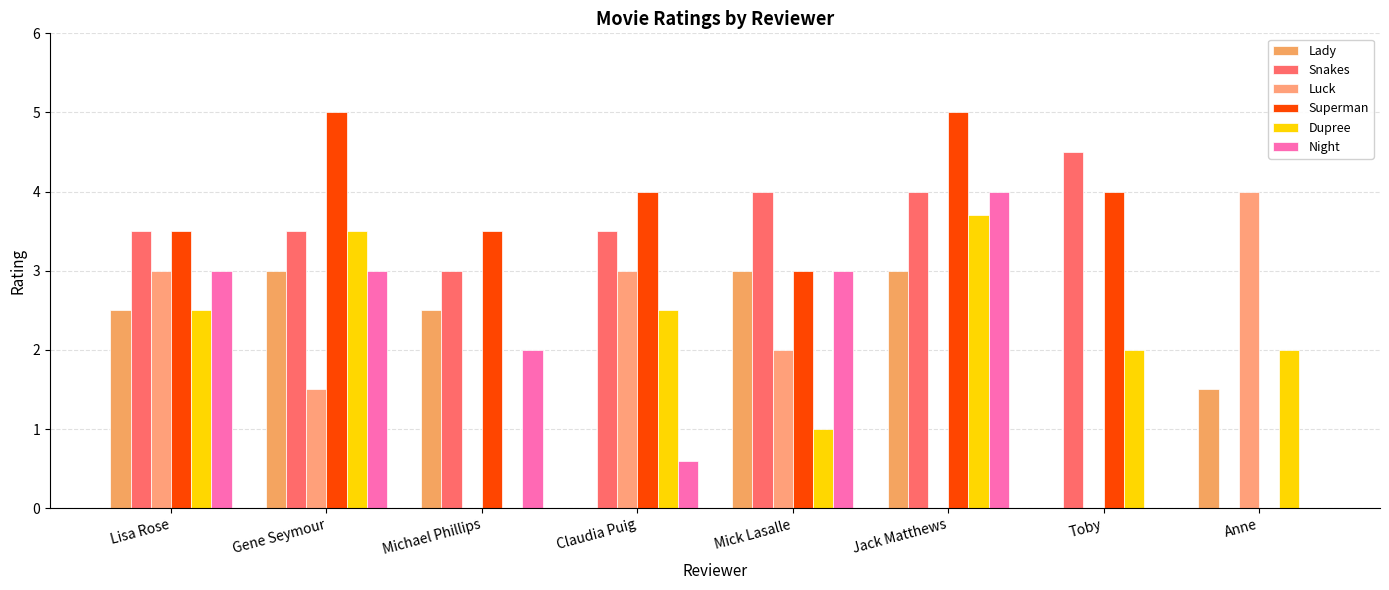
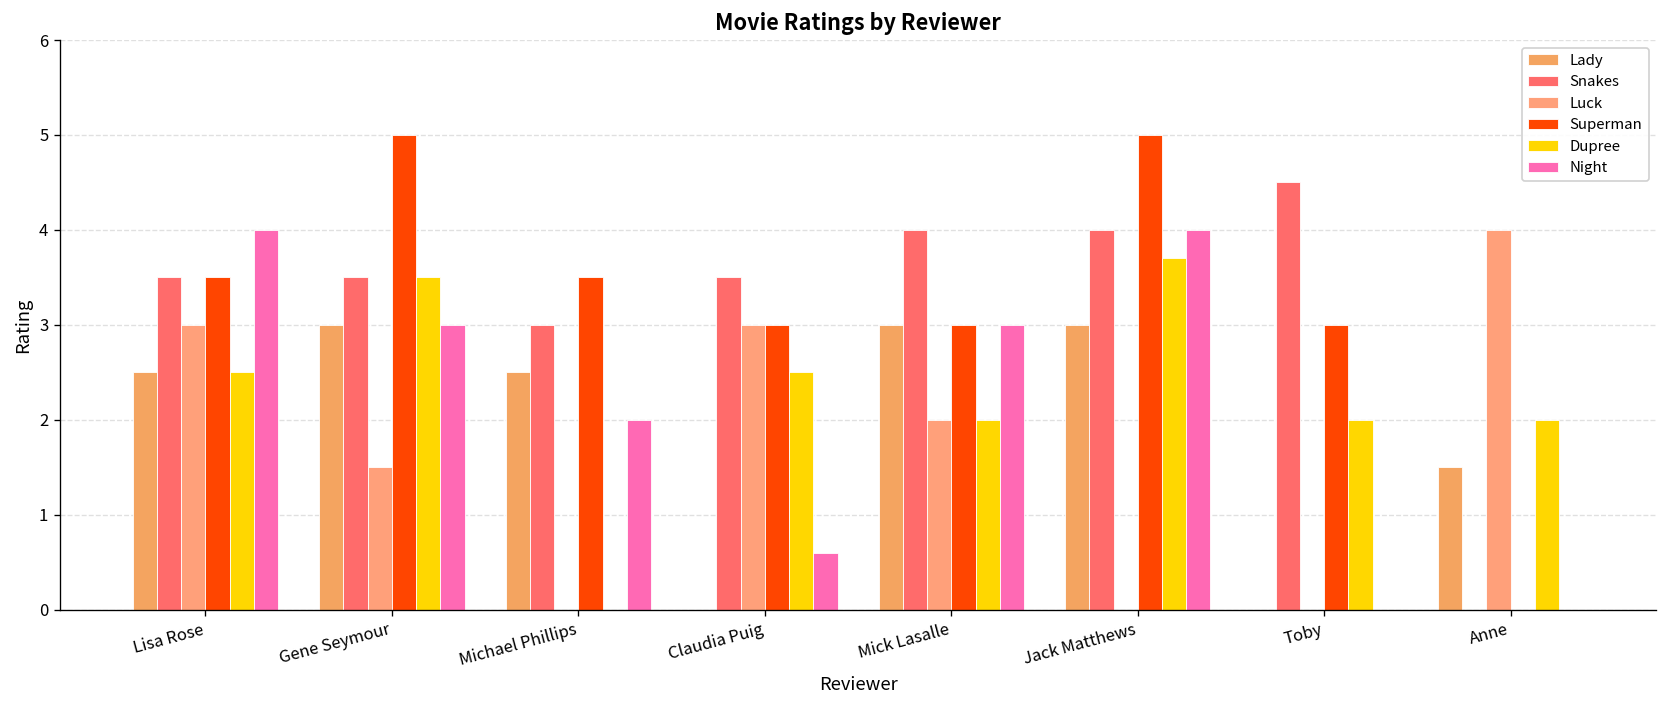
Night, Lisa Rose: 3 -> 4
Superman, Claudia Puig: 4 -> 3
Dupree, Mick Lasalle: 1 -> 2
Superman, Toby: 4 -> 3
